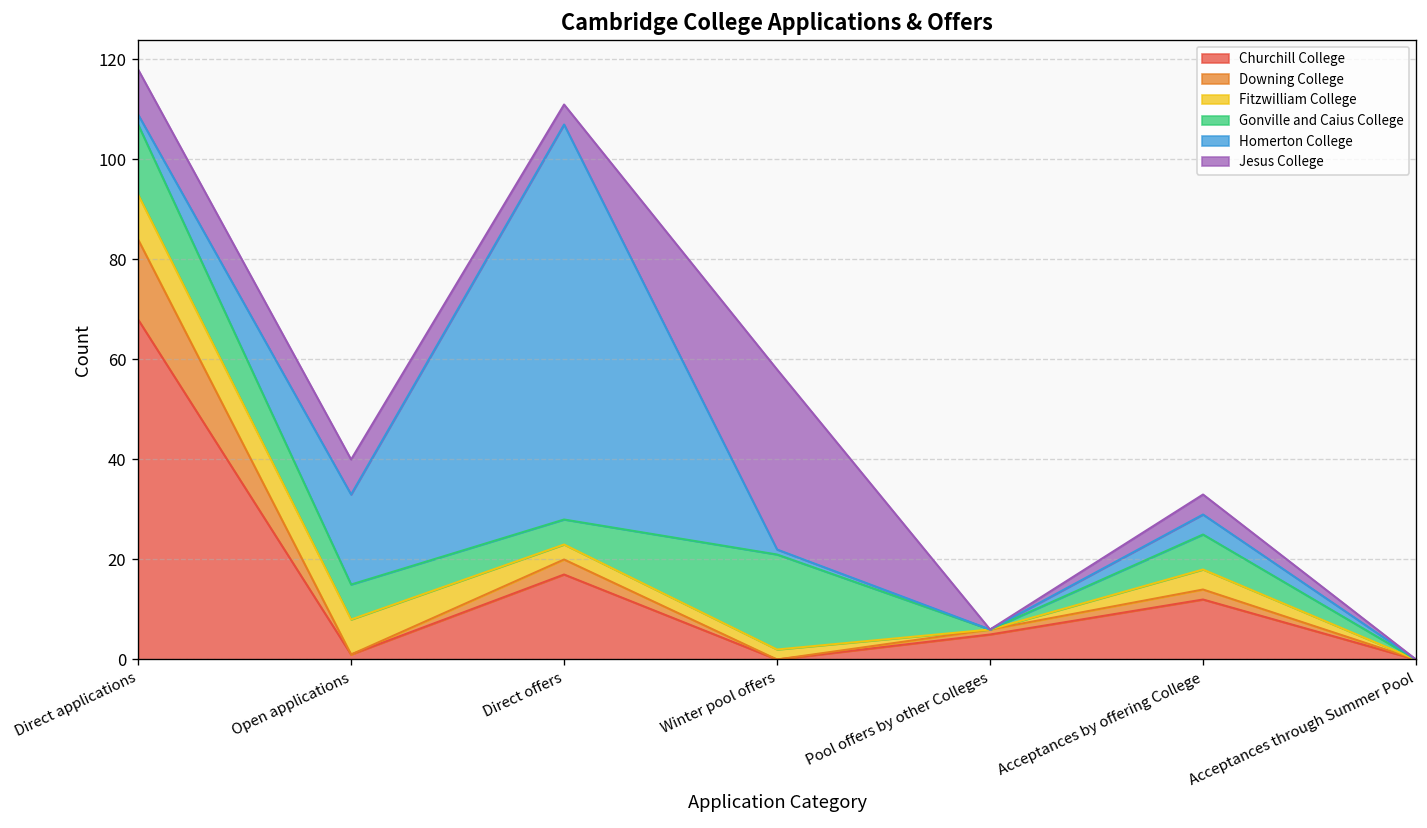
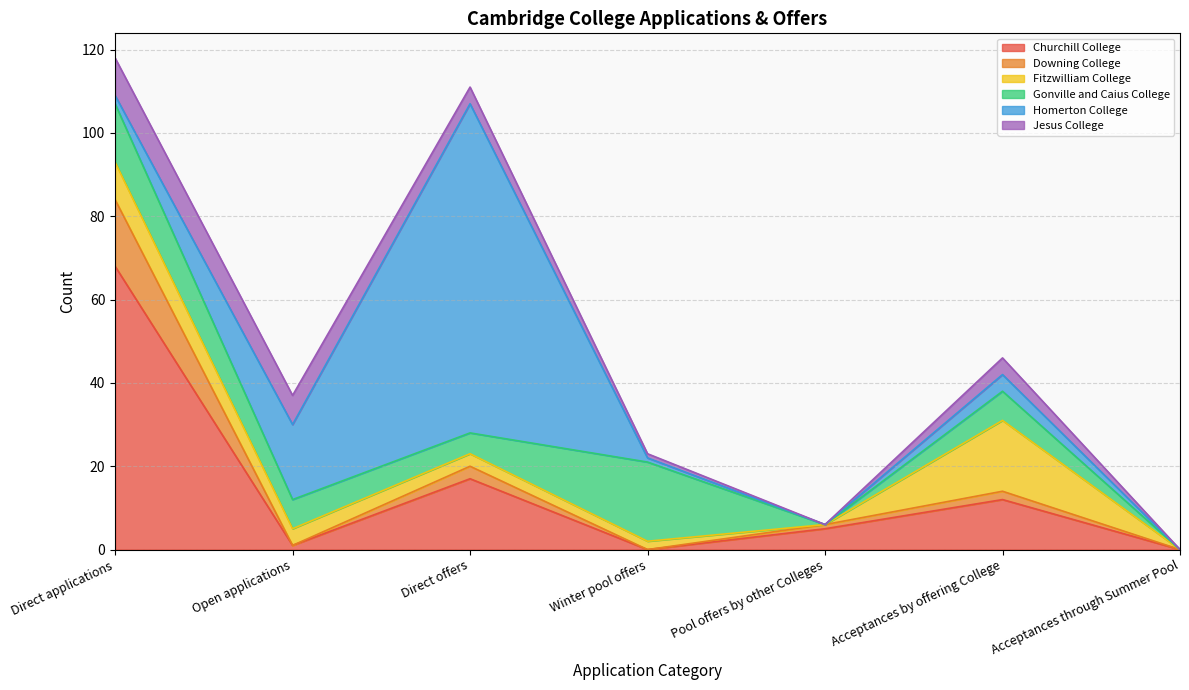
Fitzwilliam College, Open applications: 7 -> 4
Jesus College, Winter pool offers: 36 -> 1
Fitzwilliam College, Acceptances by offering College: 4 -> 17
